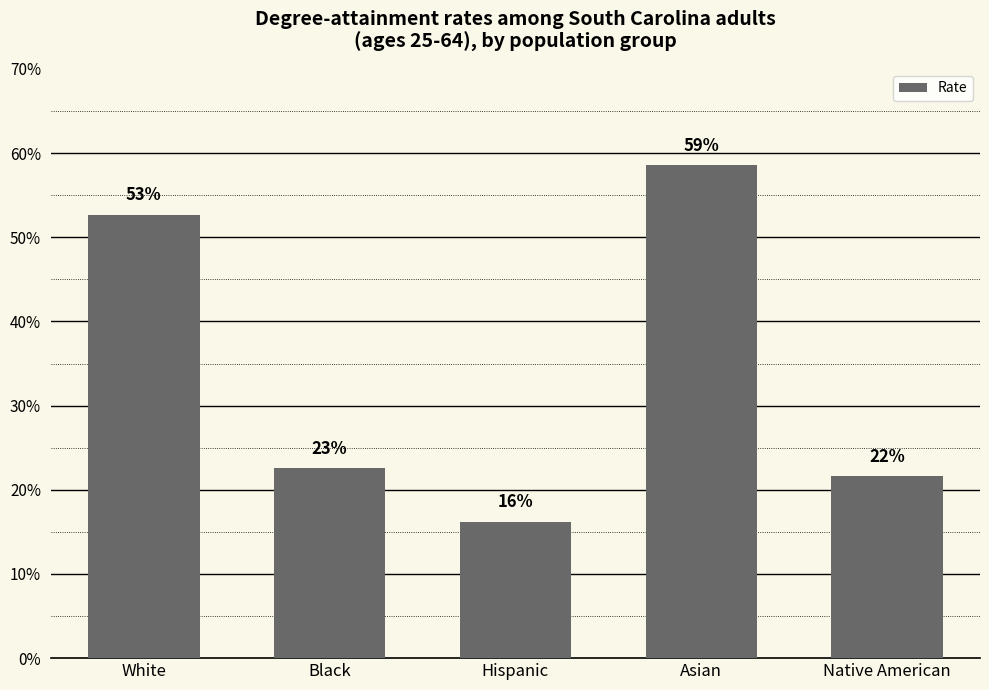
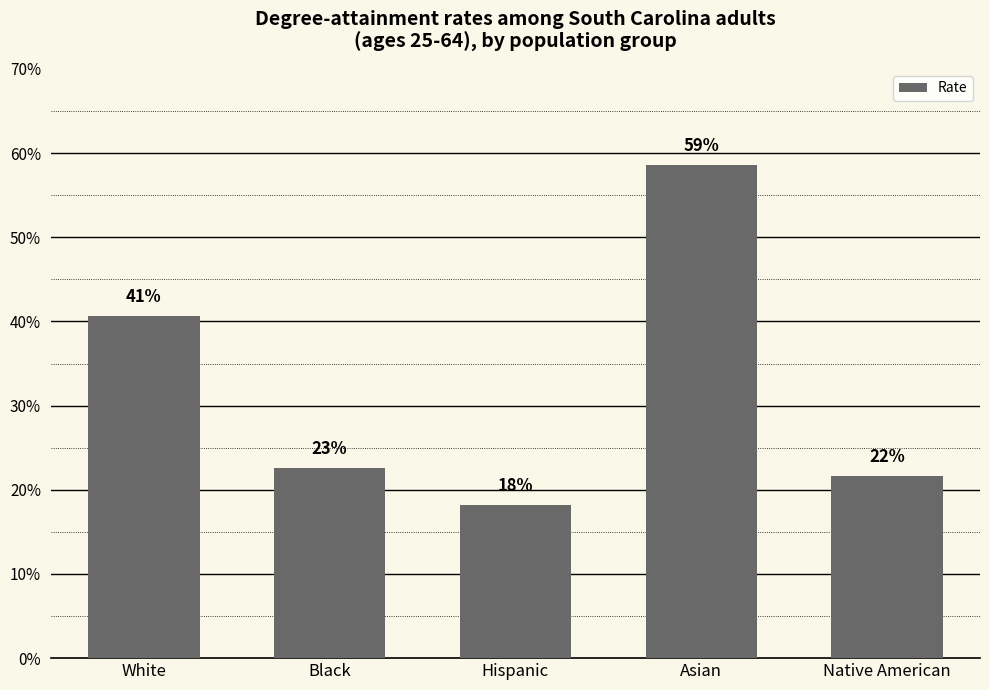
White: 53% -> 41%
Hispanic: 16% -> 18%
